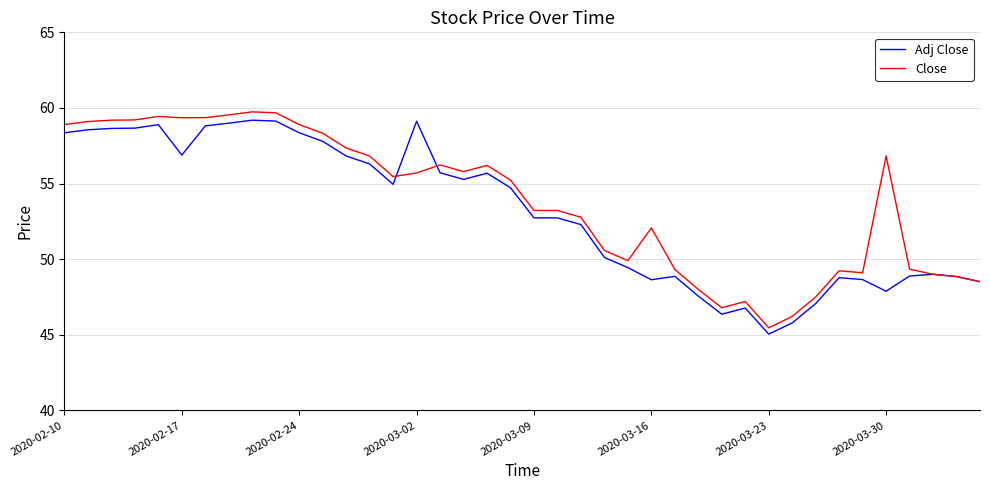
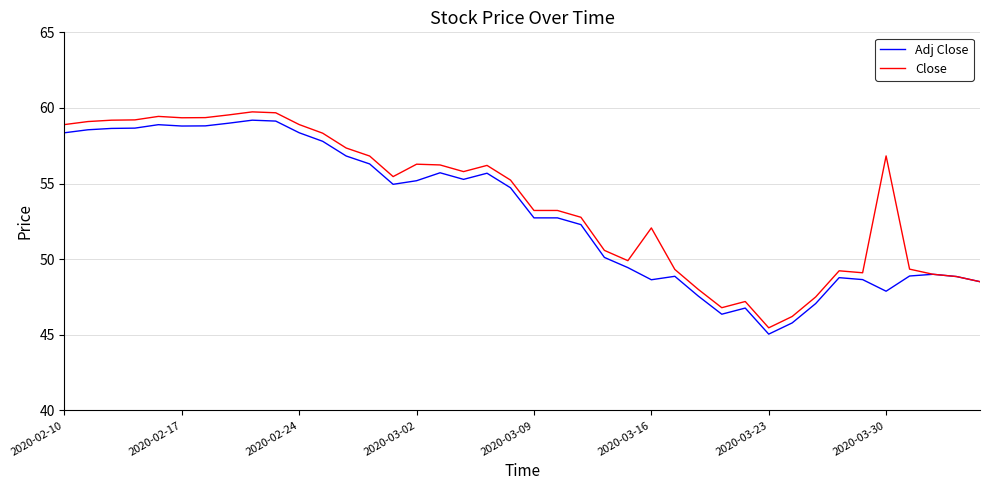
Adj Close, 2020-02-17: 56.9 -> 58.8
Adj Close, 2020-03-02: 59.1 -> 55.2
Close, 2020-03-02: 55.7 -> 56.3
